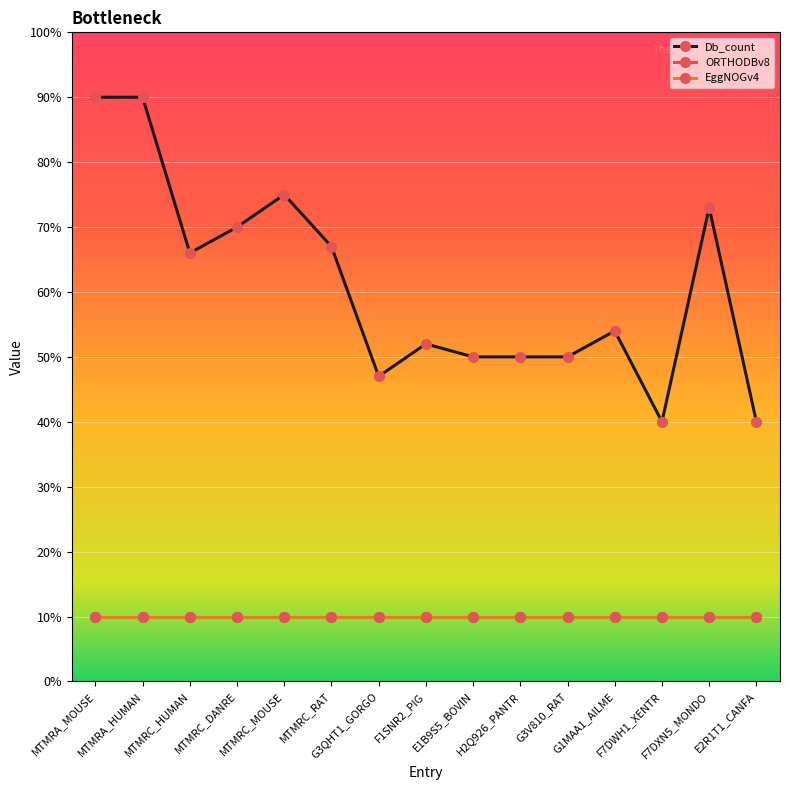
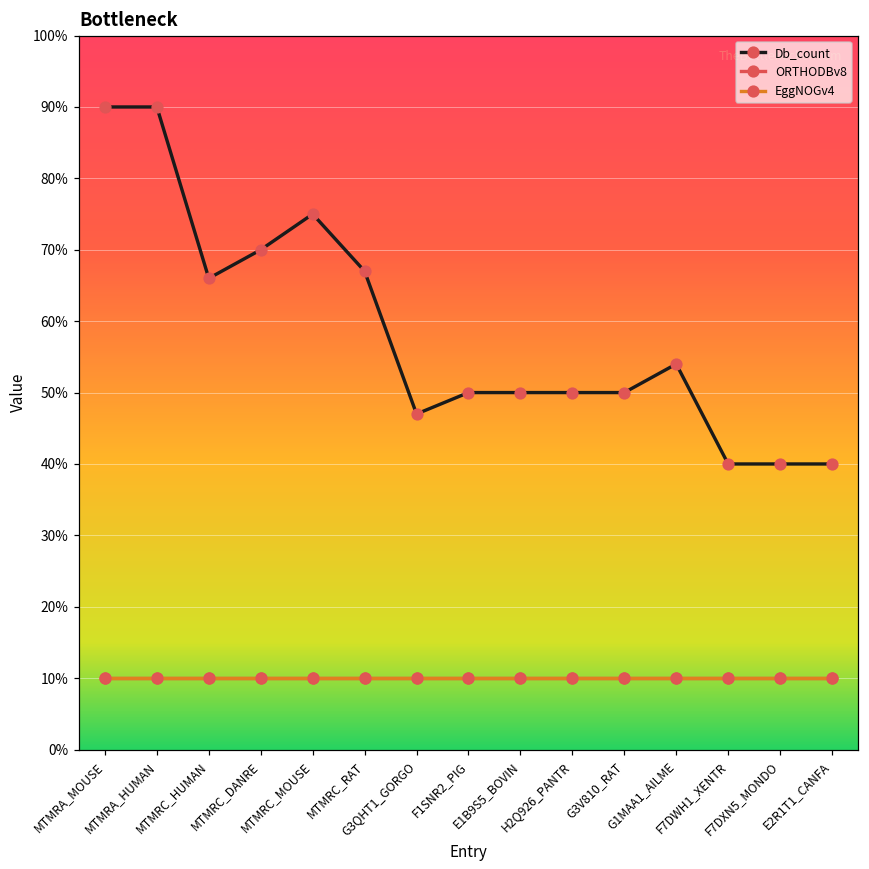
Db_count, F1SNR2_PIG: 52% -> 50%
Db_count, F7DXN5_MONDO: 73% -> 40%
